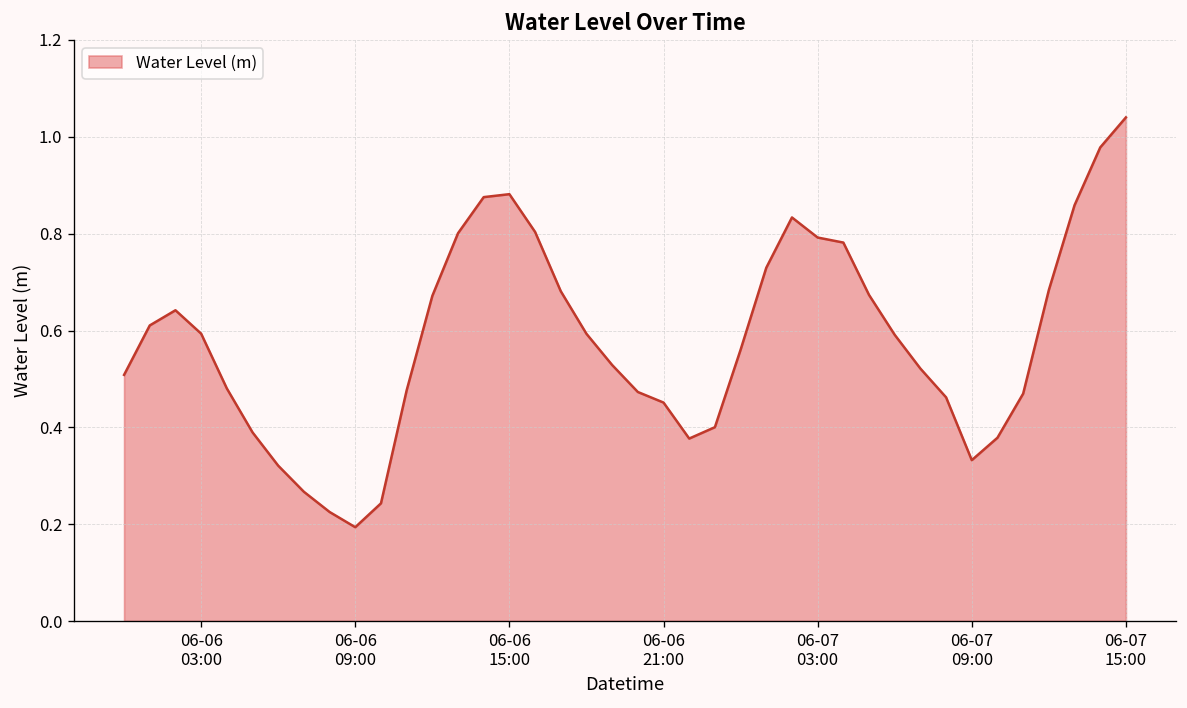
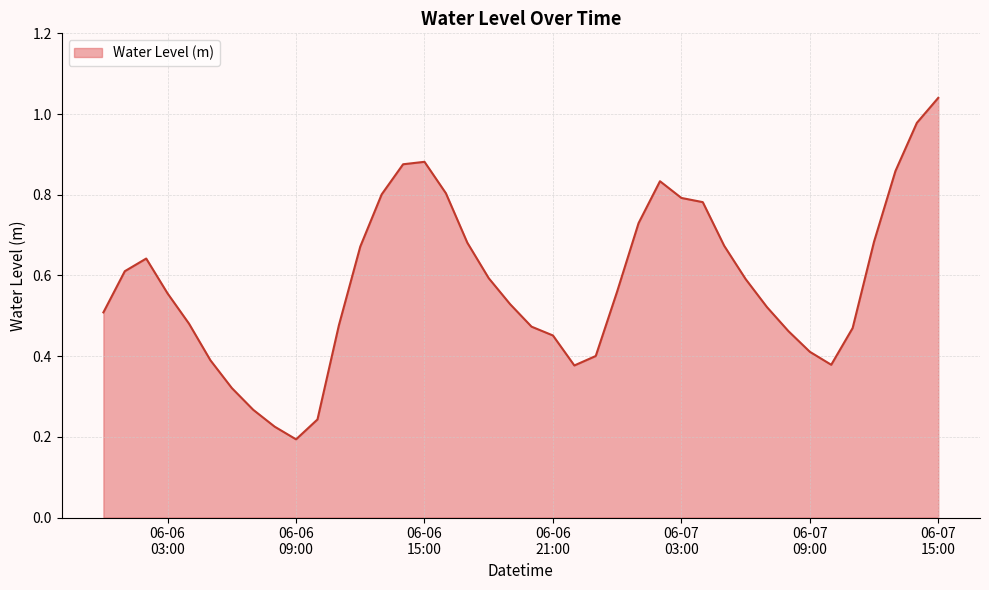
06-06 03:00: 0.59 -> 0.56
06-07 09:00: 0.33 -> 0.41
